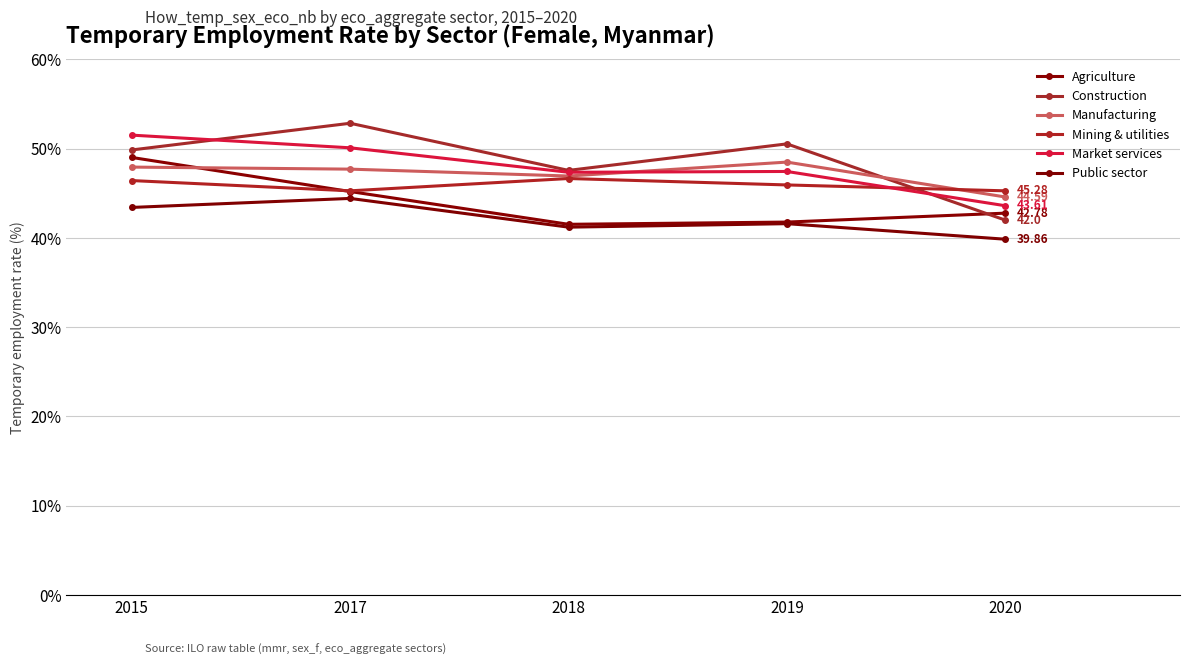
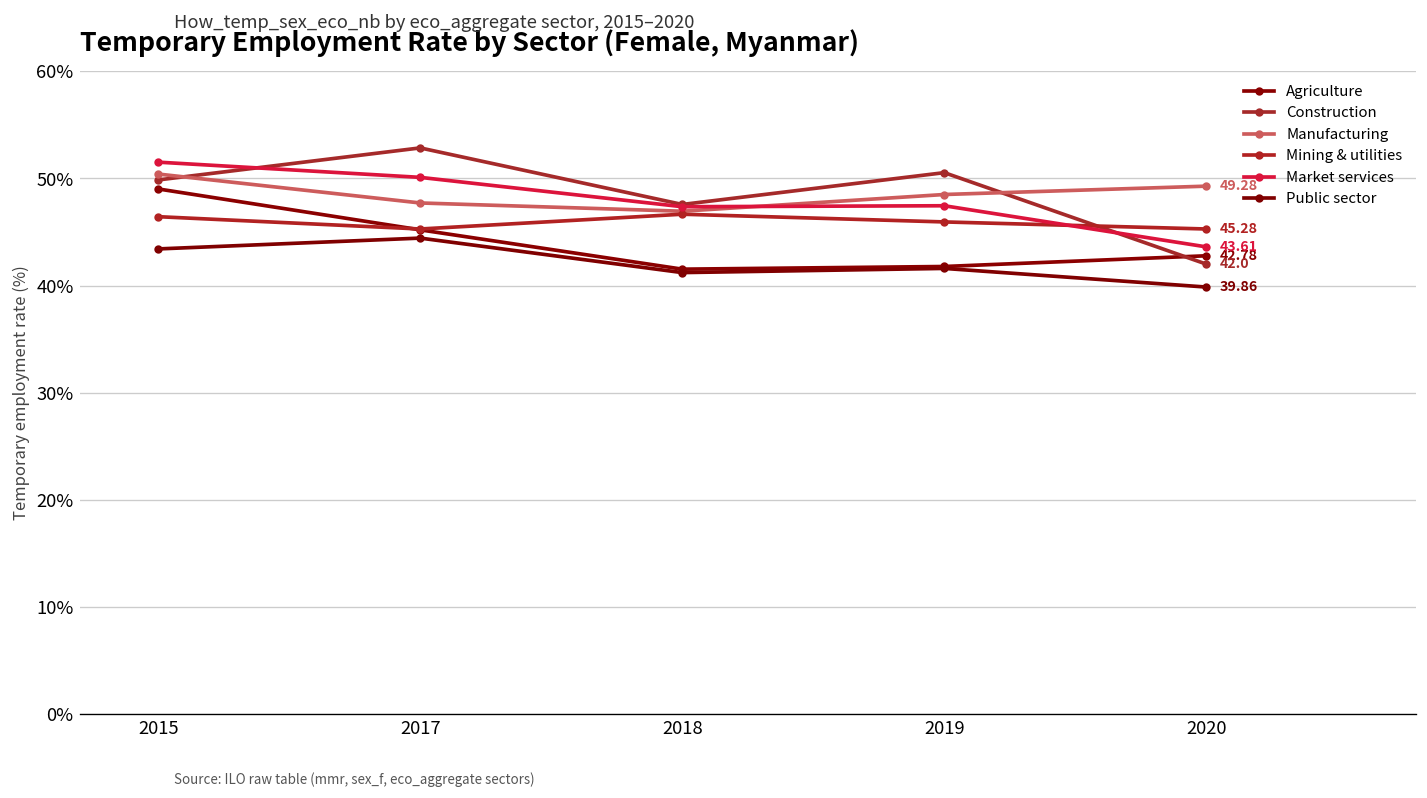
Manufacturing, 2015: 48% -> 50%
Manufacturing, 2020: 44.59 -> 49.28
